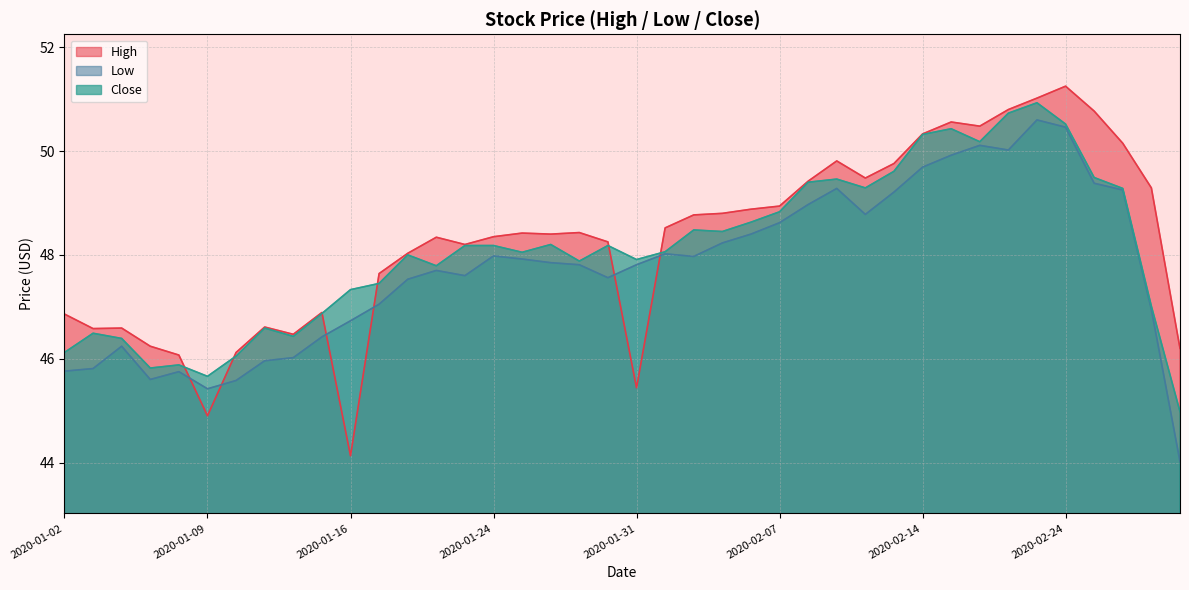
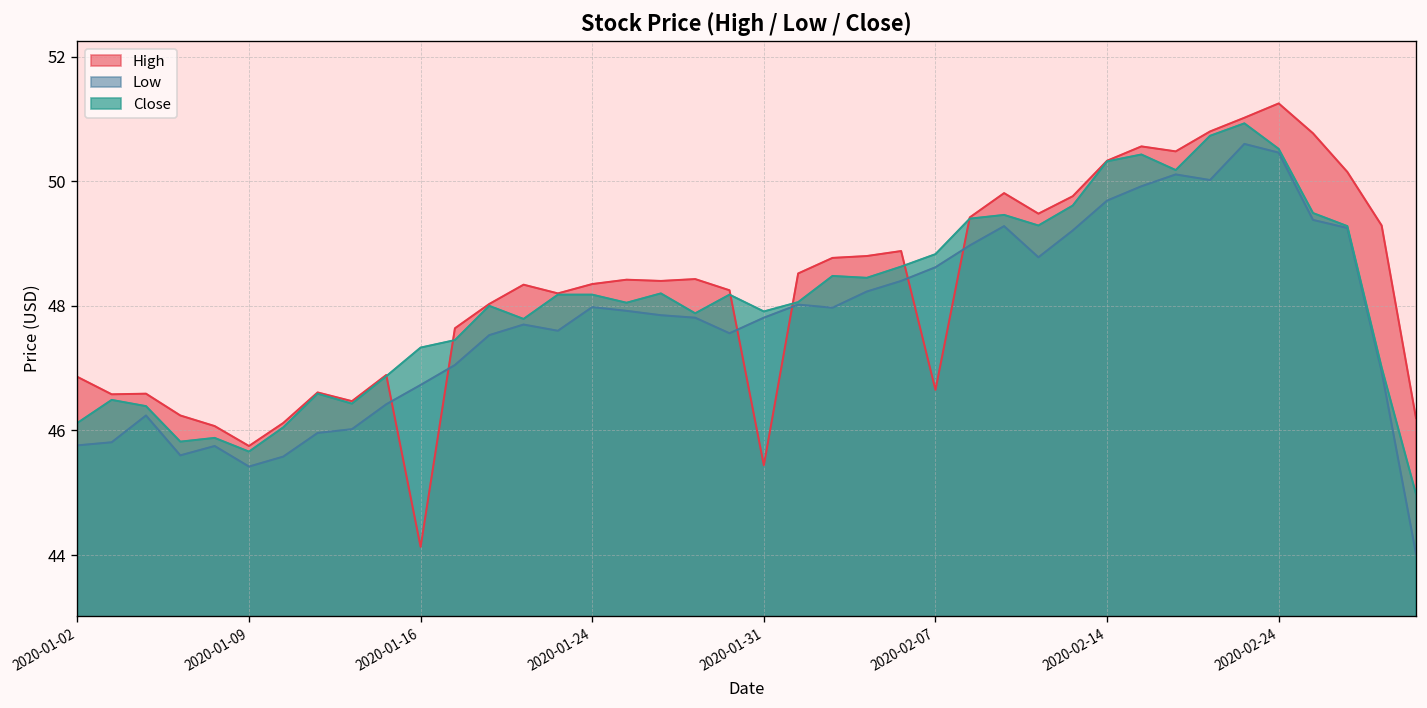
High, 2020-01-09: 44.9 -> 45.8
High, 2020-02-07: 48.9 -> 46.7
